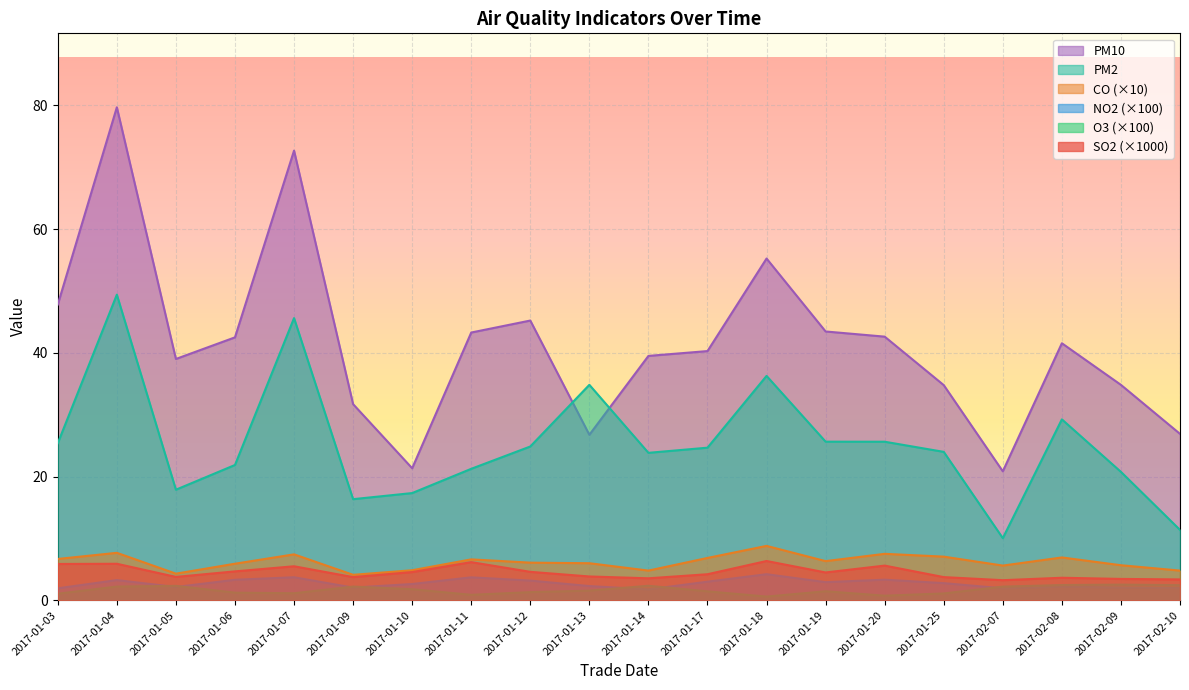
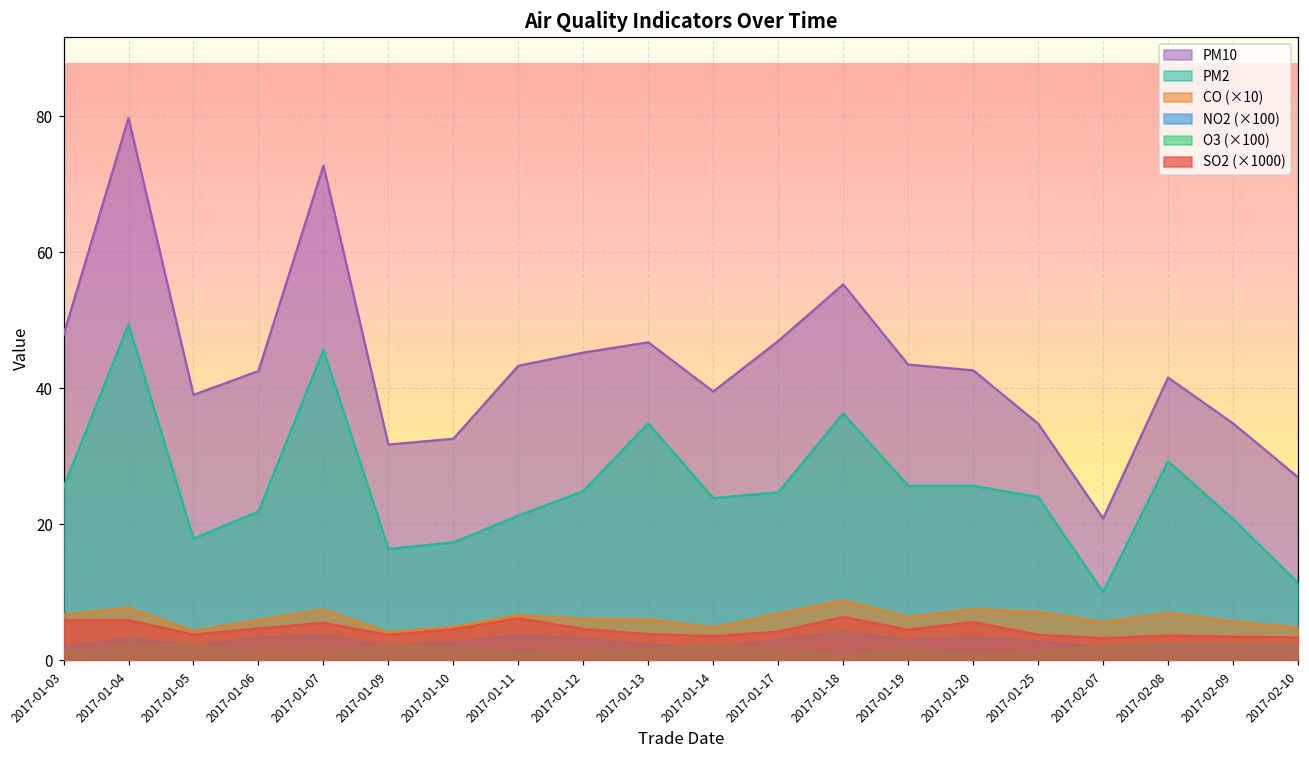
PM10, 2017-01-10: 21 -> 33
PM10, 2017-01-13: 27 -> 47
PM10, 2017-01-17: 40 -> 47
